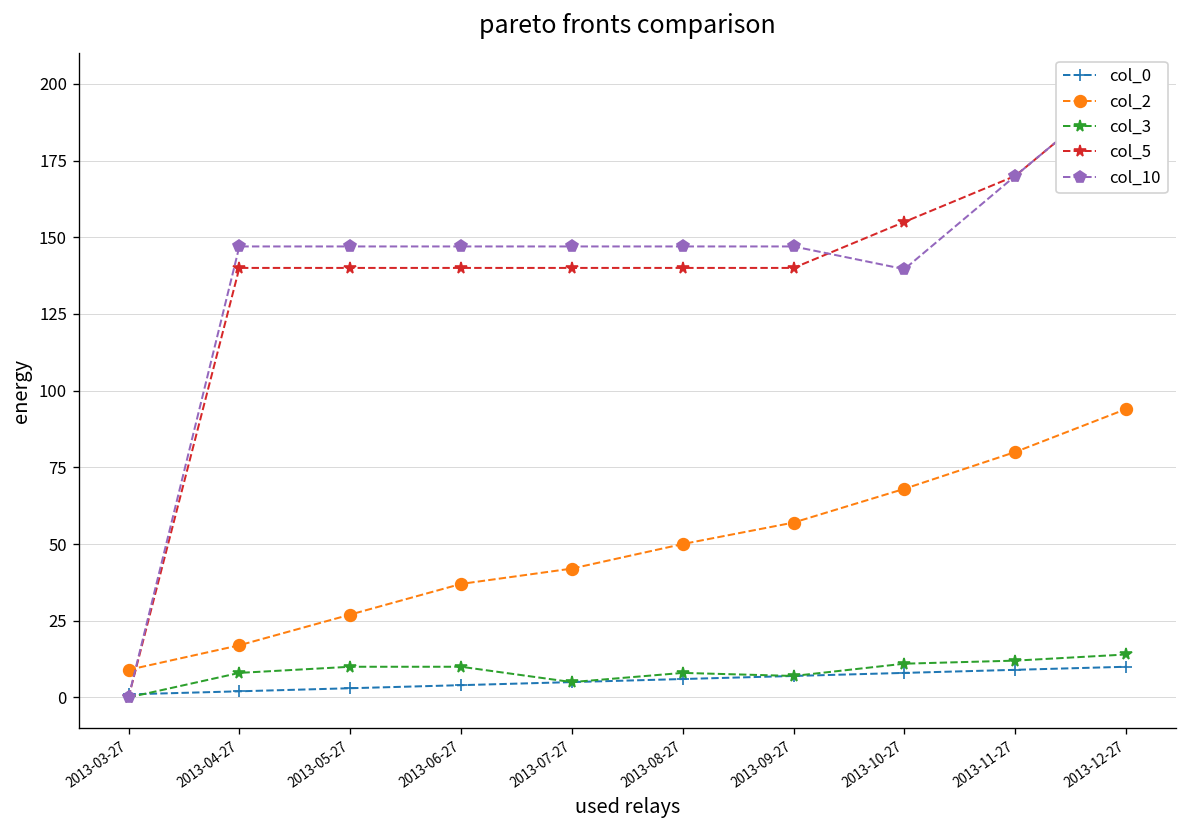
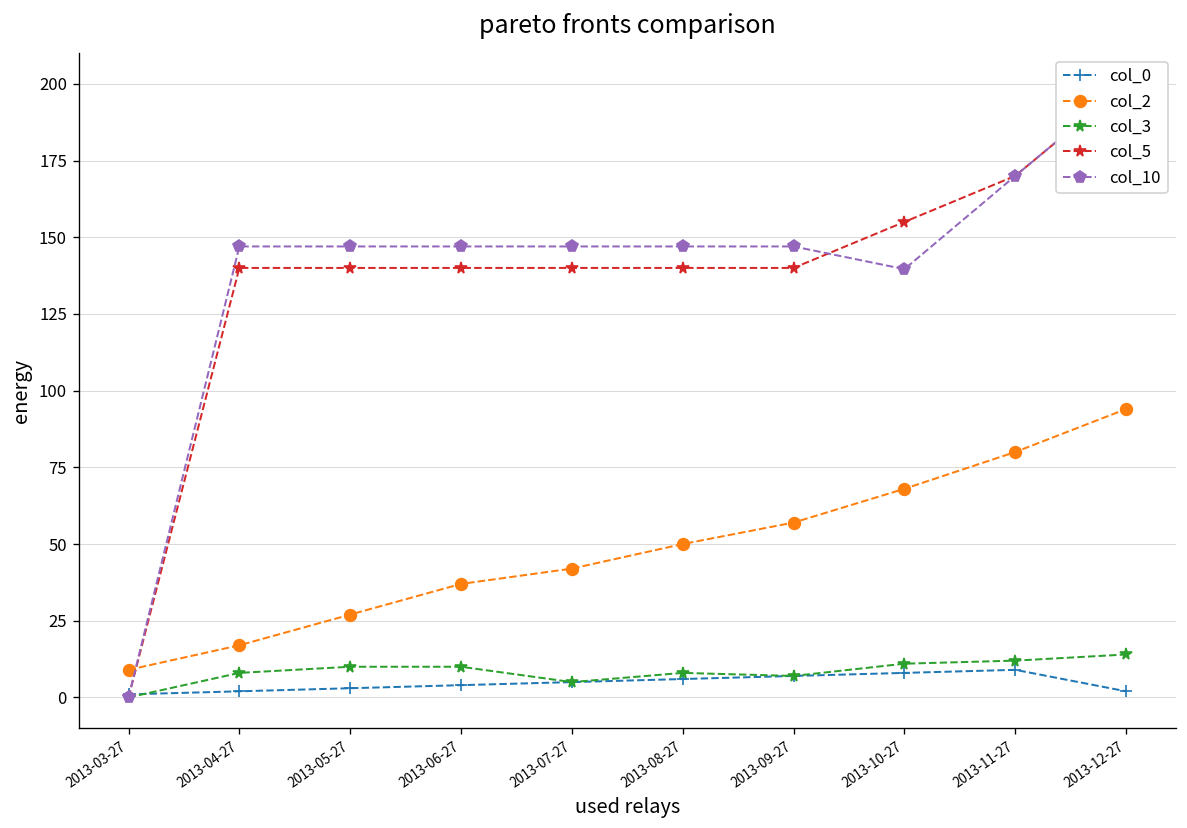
col_0, 2013-12-27: 10 -> 2
